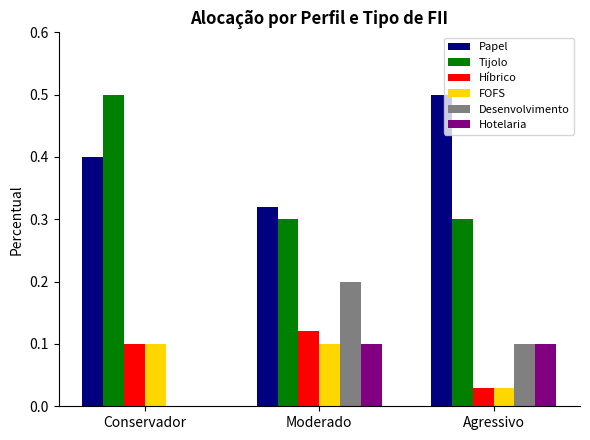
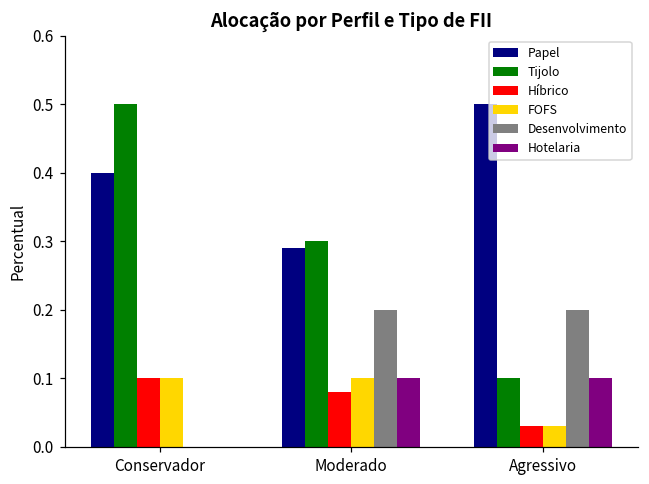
Papel, Moderado: 0.32 -> 0.29
Híbrico, Moderado: 0.12 -> 0.08
Tijolo, Agressivo: 0.3 -> 0.1
Desenvolvimento, Agressivo: 0.1 -> 0.2
